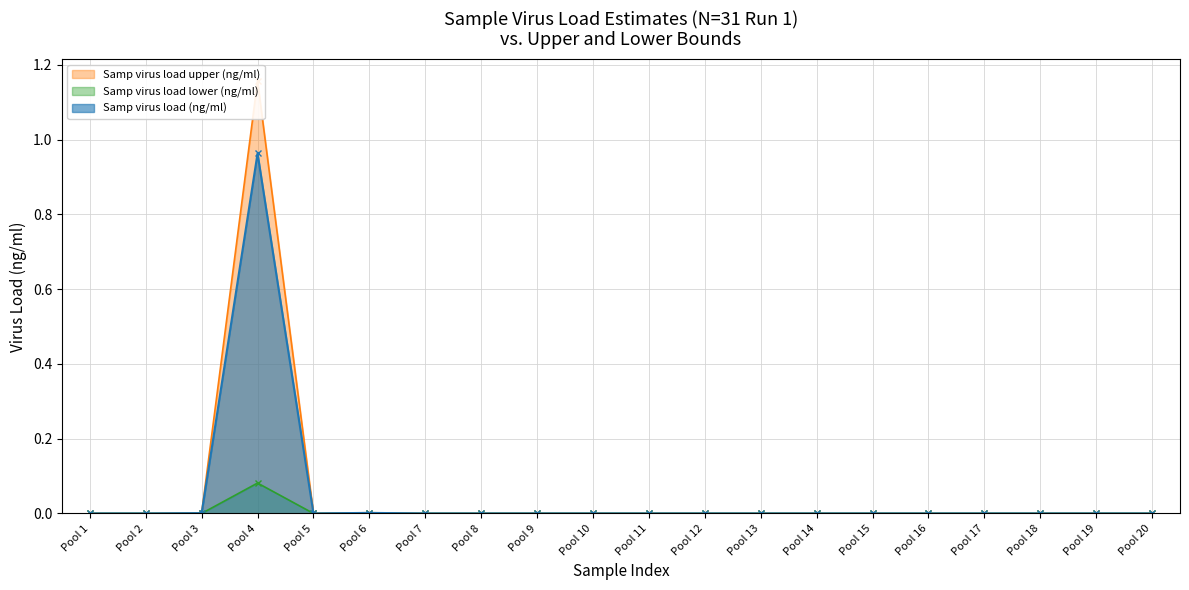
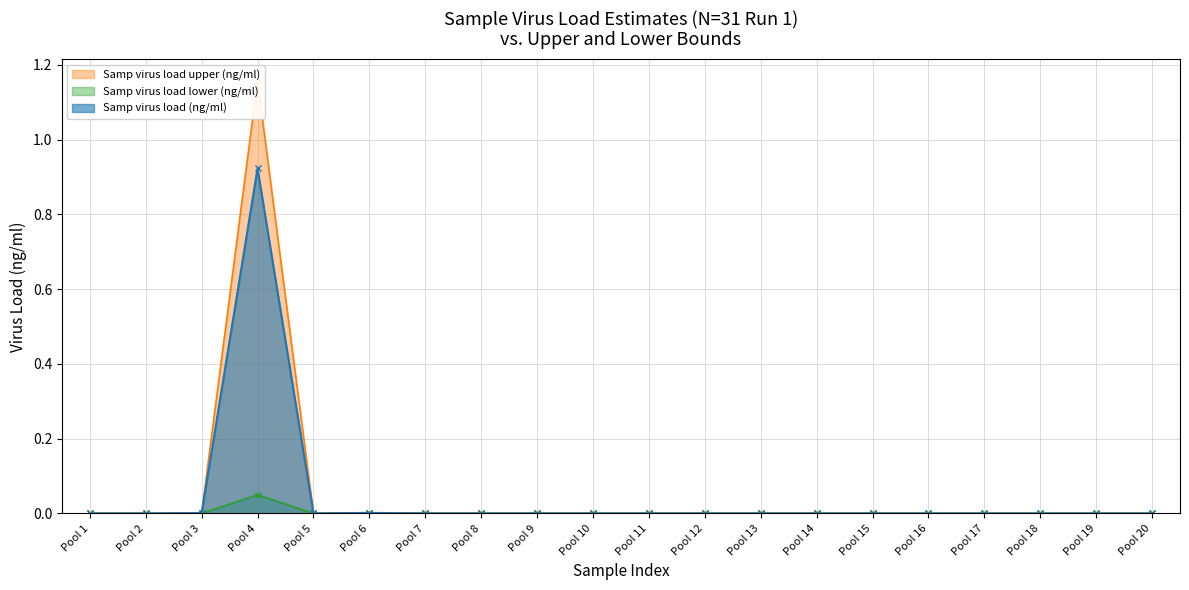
Samp virus load lower (ng/ml), Pool 4: 0.08 -> 0.05
Samp virus load (ng/ml), Pool 4: 0.96 -> 0.92
